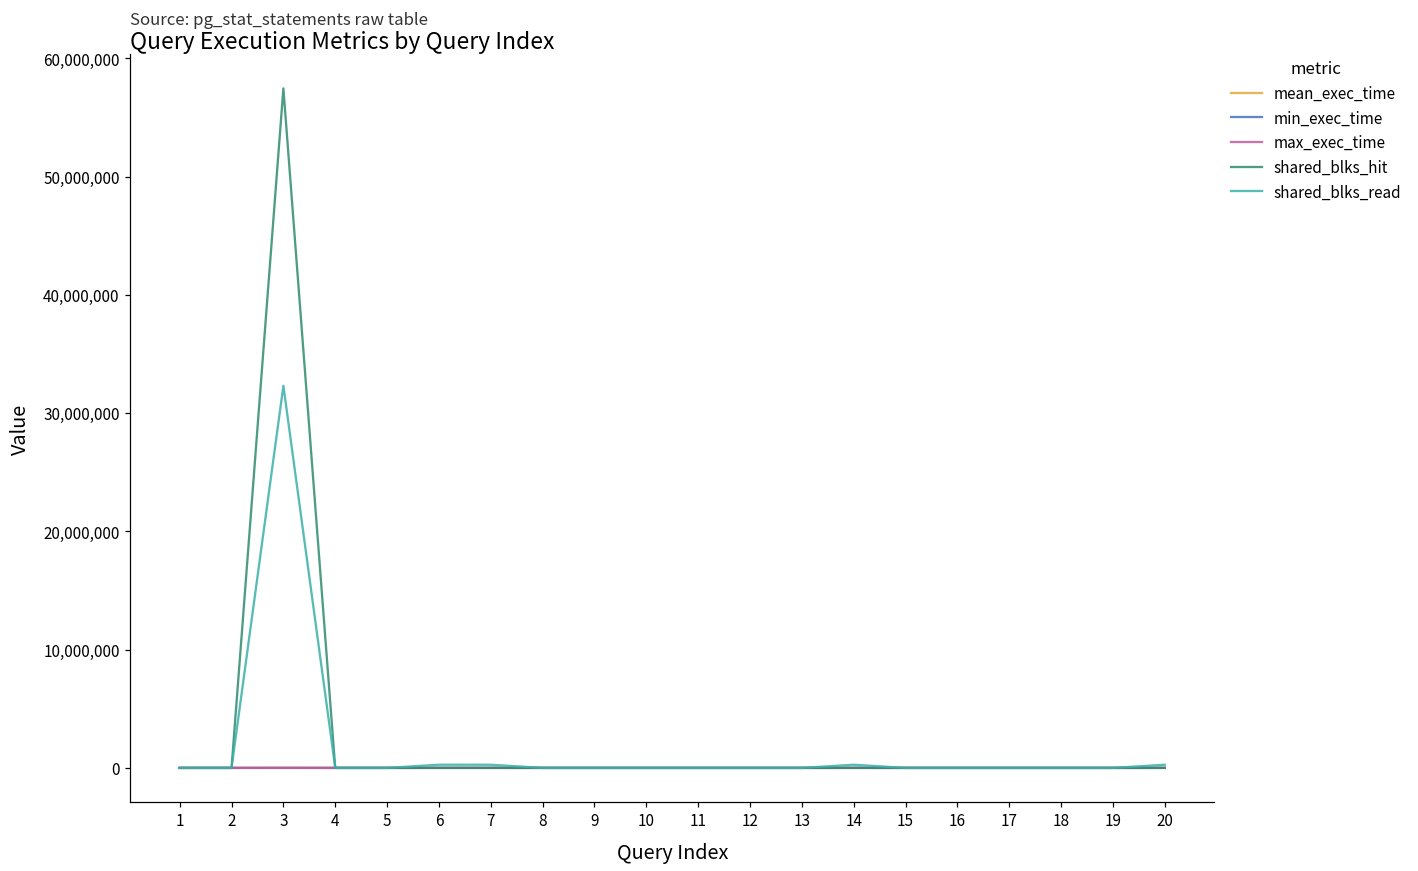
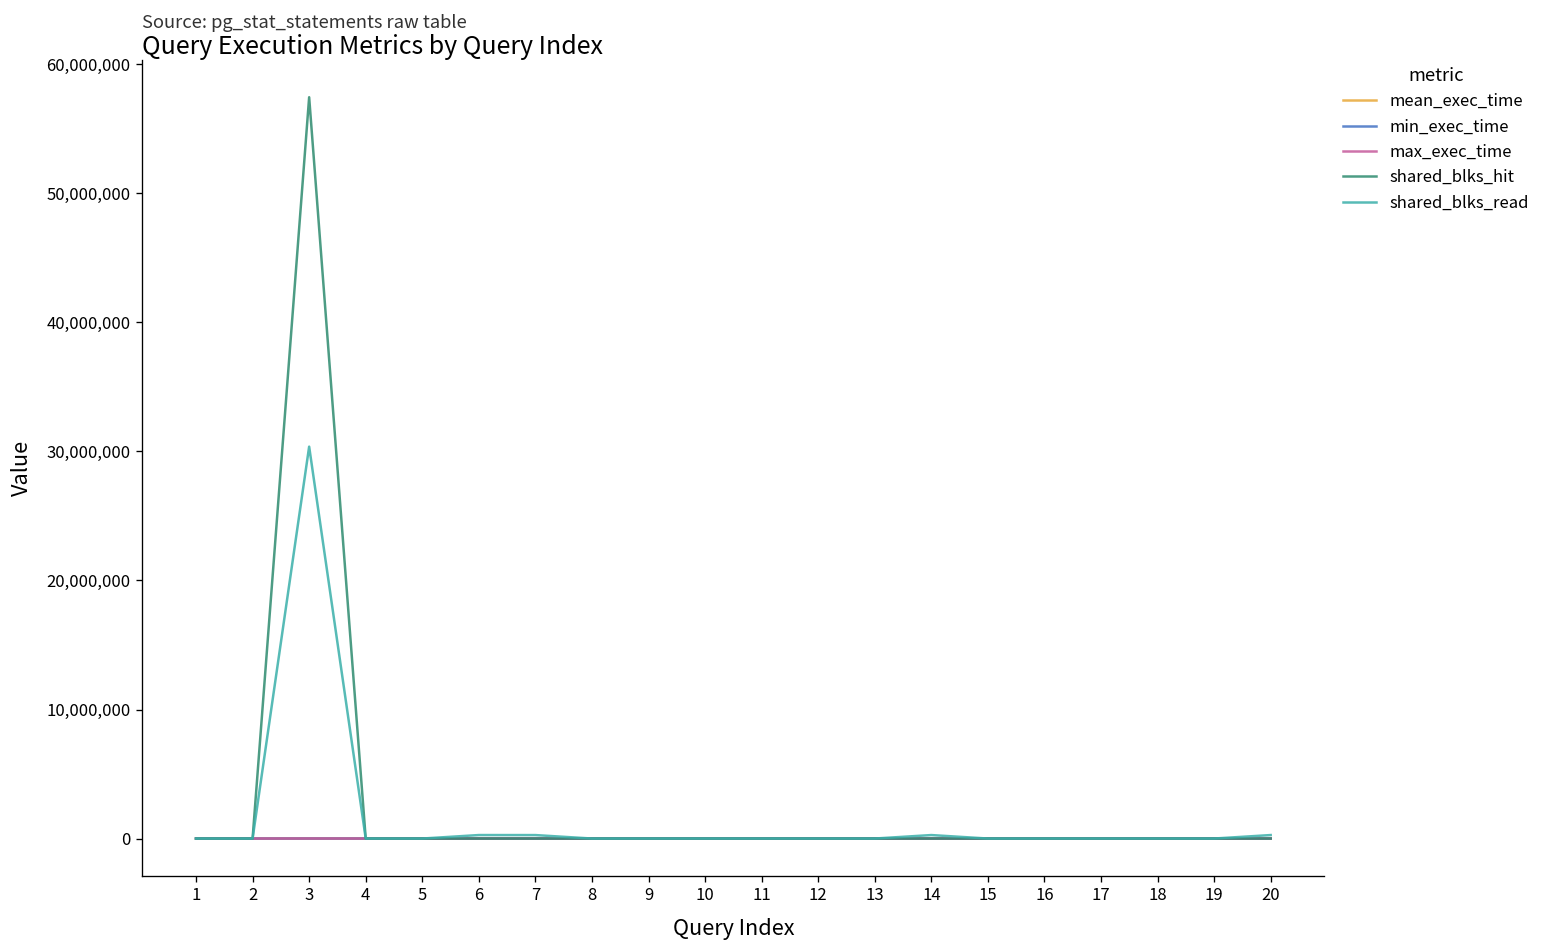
shared_blks_read, 3: 32,300,000 -> 30,400,000
